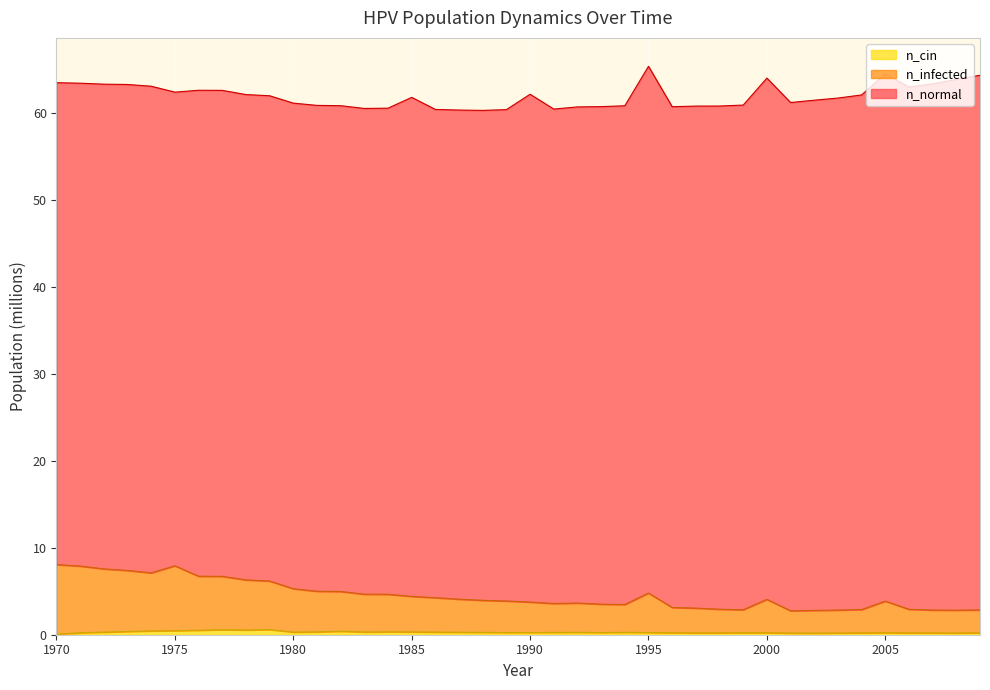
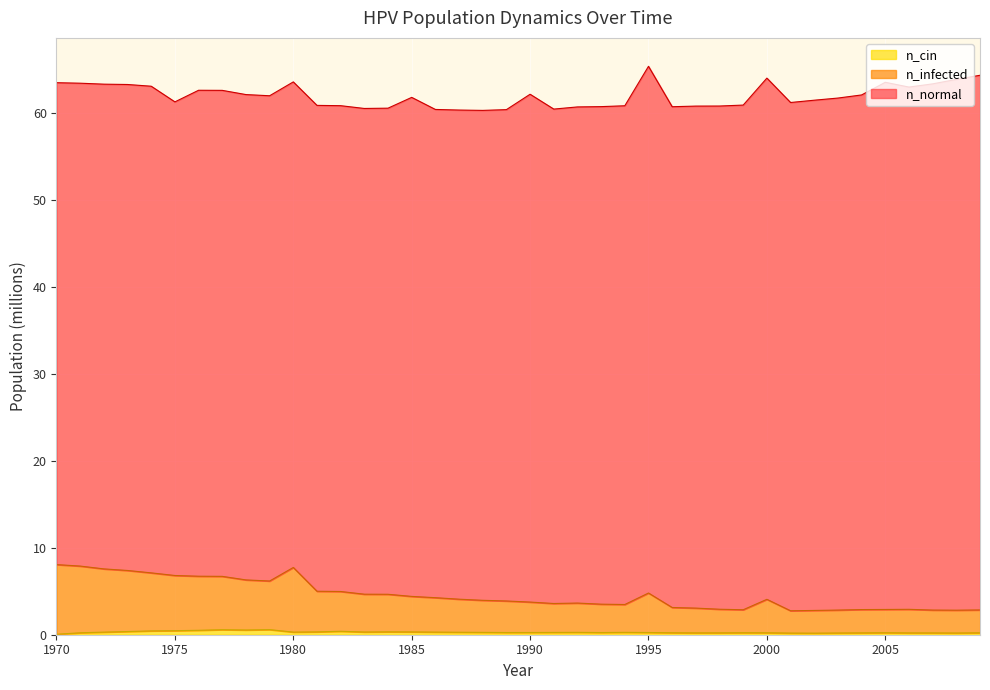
n_infected, 1975: 7 -> 6
n_infected, 1980: 5 -> 7
n_infected, 2005: 4 -> 3
